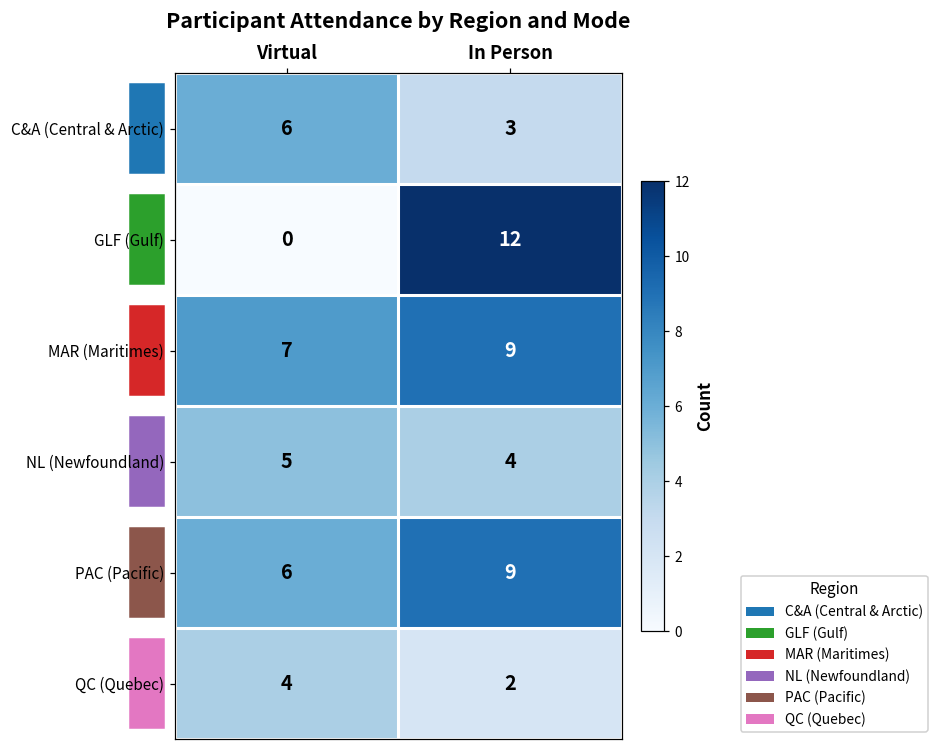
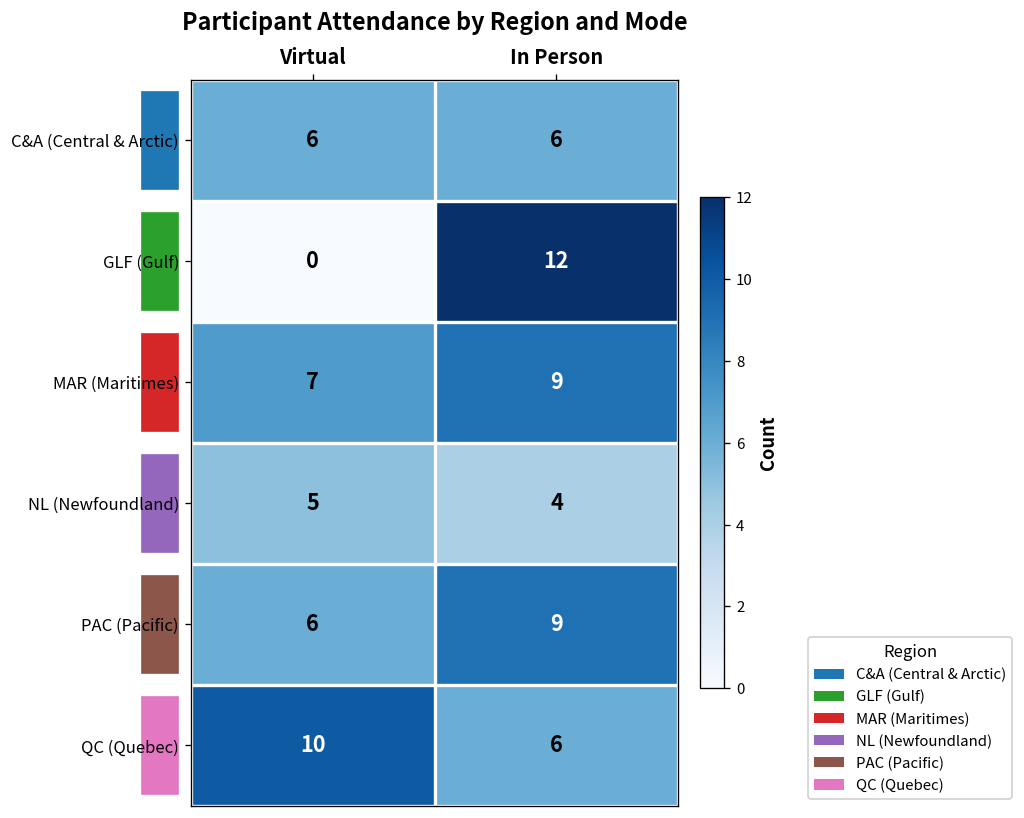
C&A (Central & Arctic), In Person: 3 -> 6
QC (Quebec), Virtual: 4 -> 10
QC (Quebec), In Person: 2 -> 6
